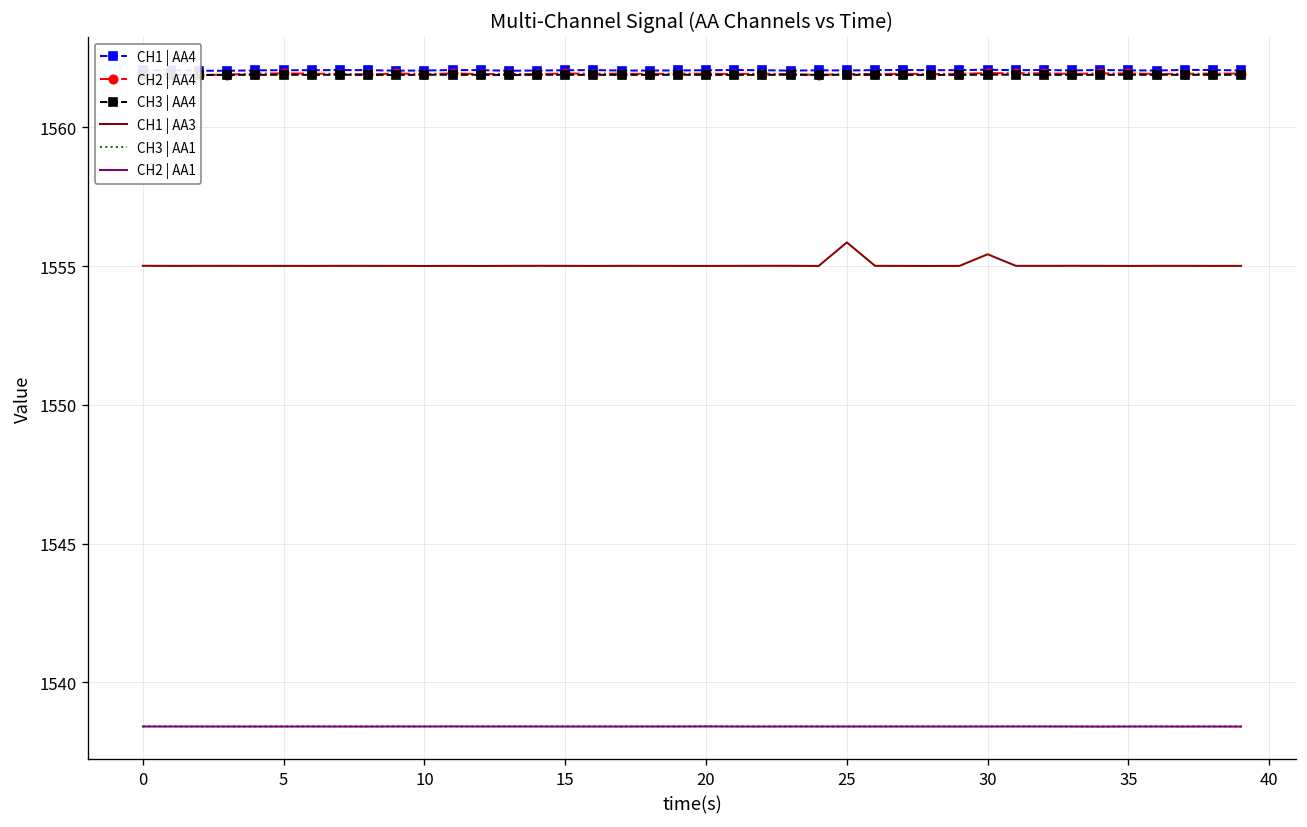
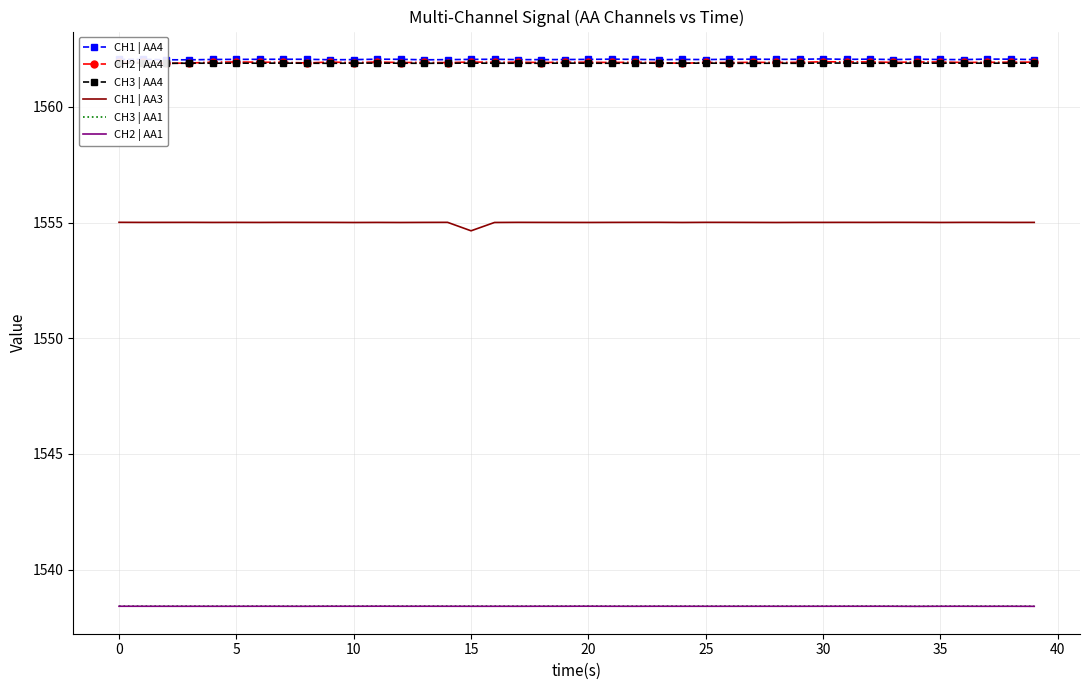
CH1 | AA3, 15: 1555.0 -> 1554.6
CH1 | AA3, 25: 1555.9 -> 1555.0
CH1 | AA3, 30: 1555.4 -> 1555.0
